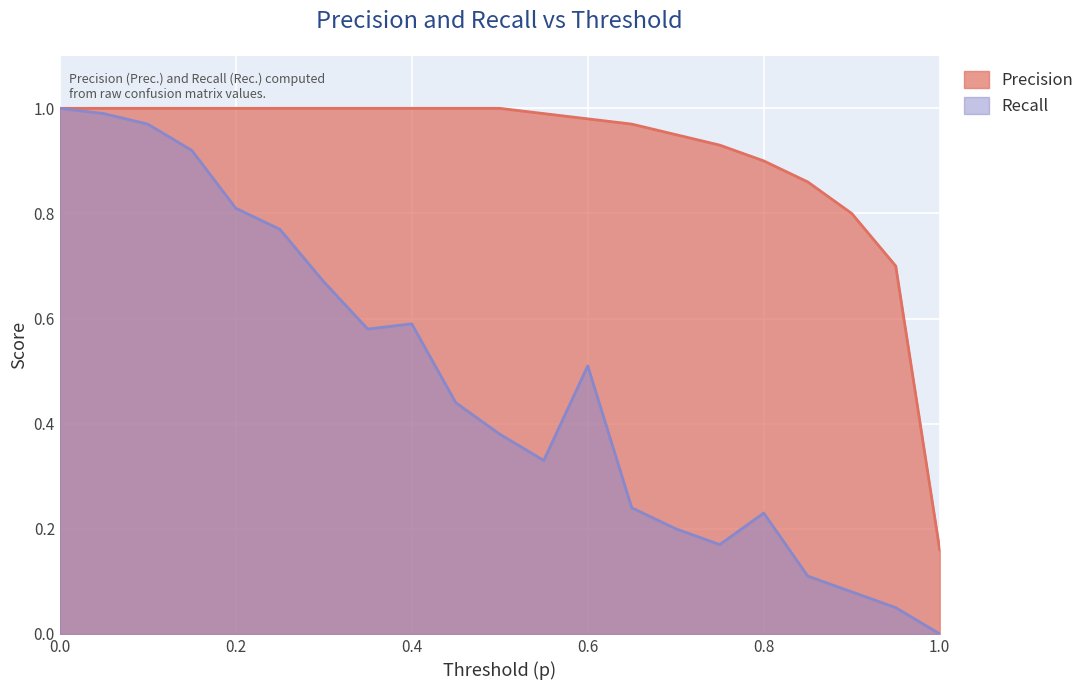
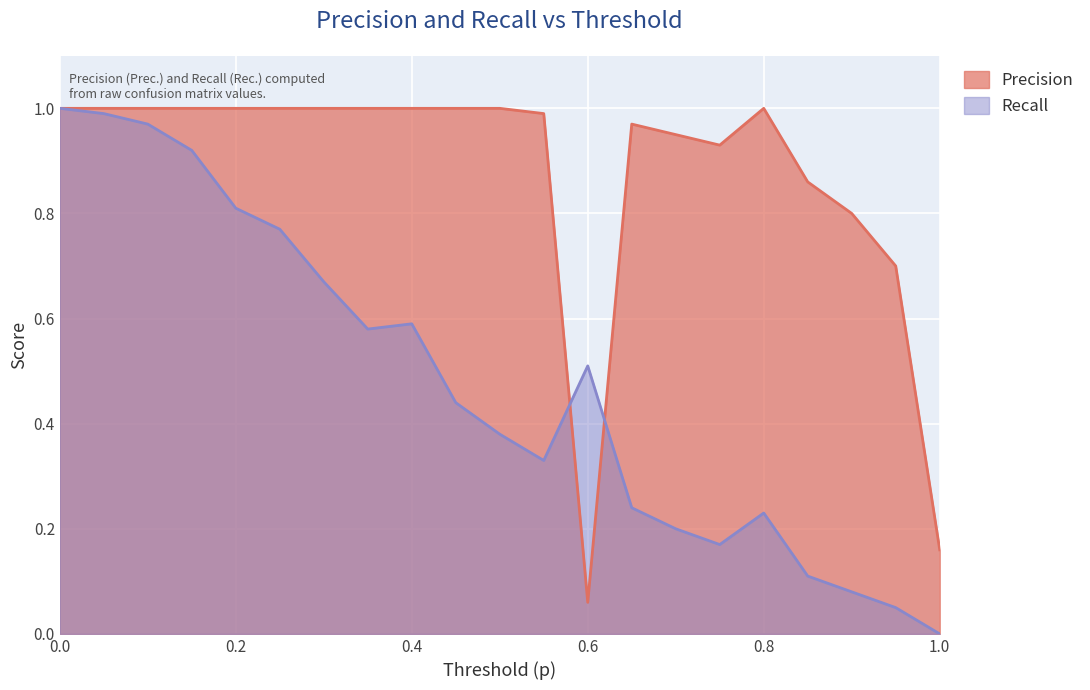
Precision, 0.6: 0.98 -> 0.06
Precision, 0.8: 0.9 -> 1.0
